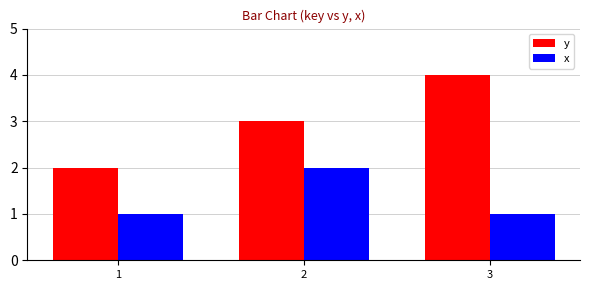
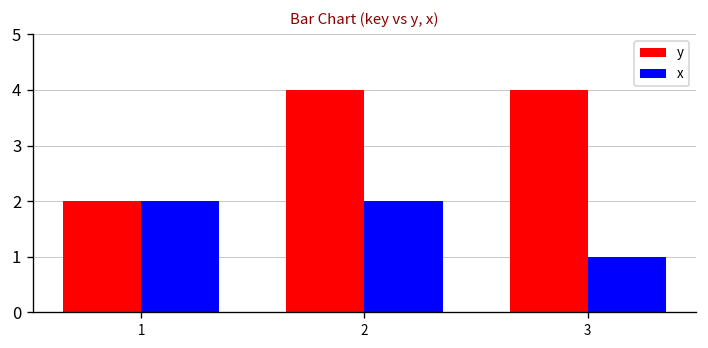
x, 1: 1 -> 2
y, 2: 3 -> 4
